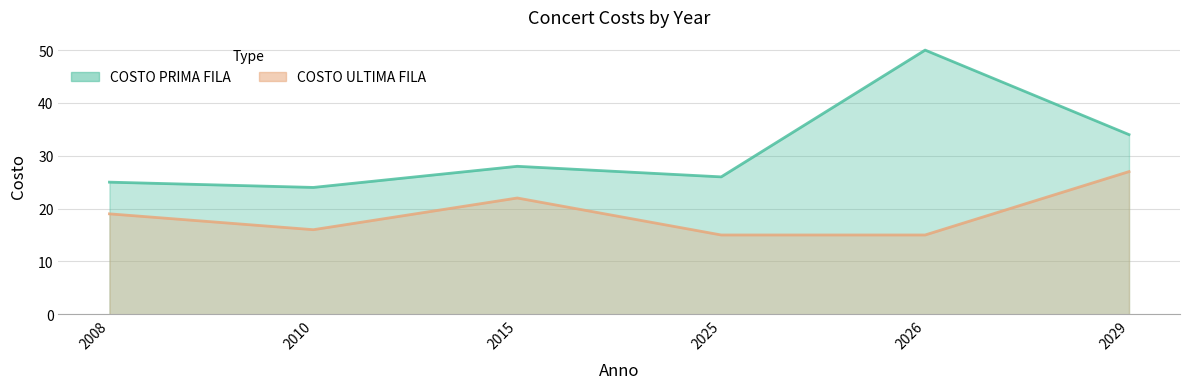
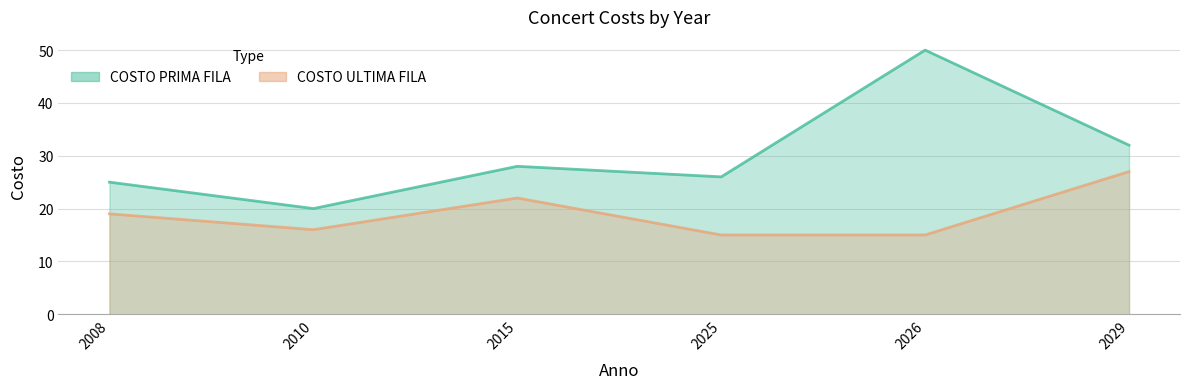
COSTO PRIMA FILA, 2010: 24 -> 20
COSTO PRIMA FILA, 2029: 34 -> 32
